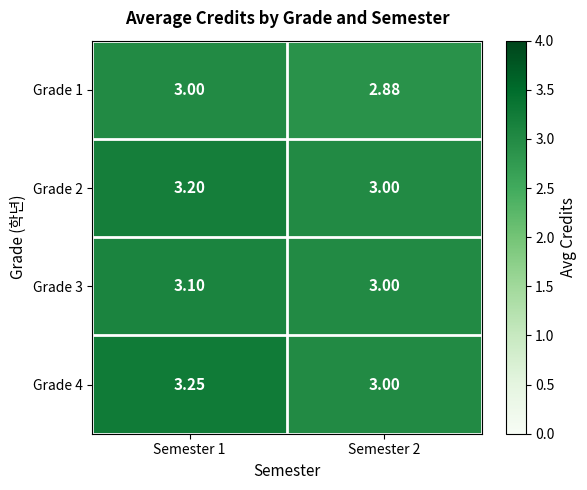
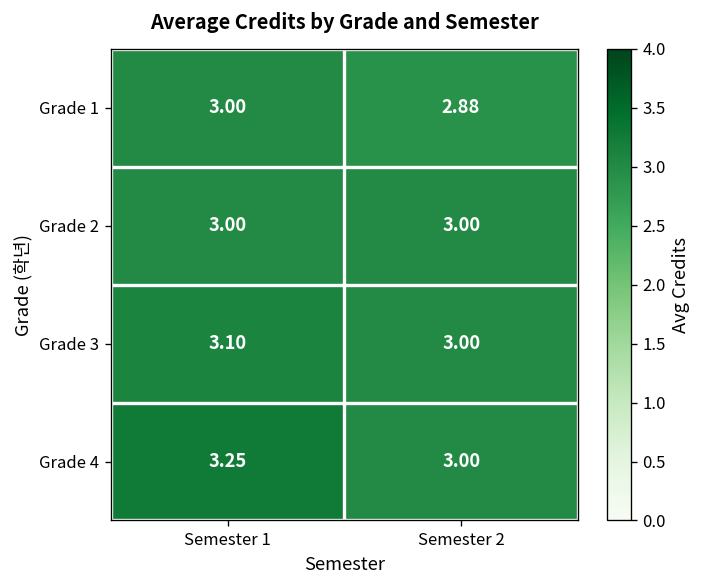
Grade 2, Semester 1: 3.20 -> 3.00
